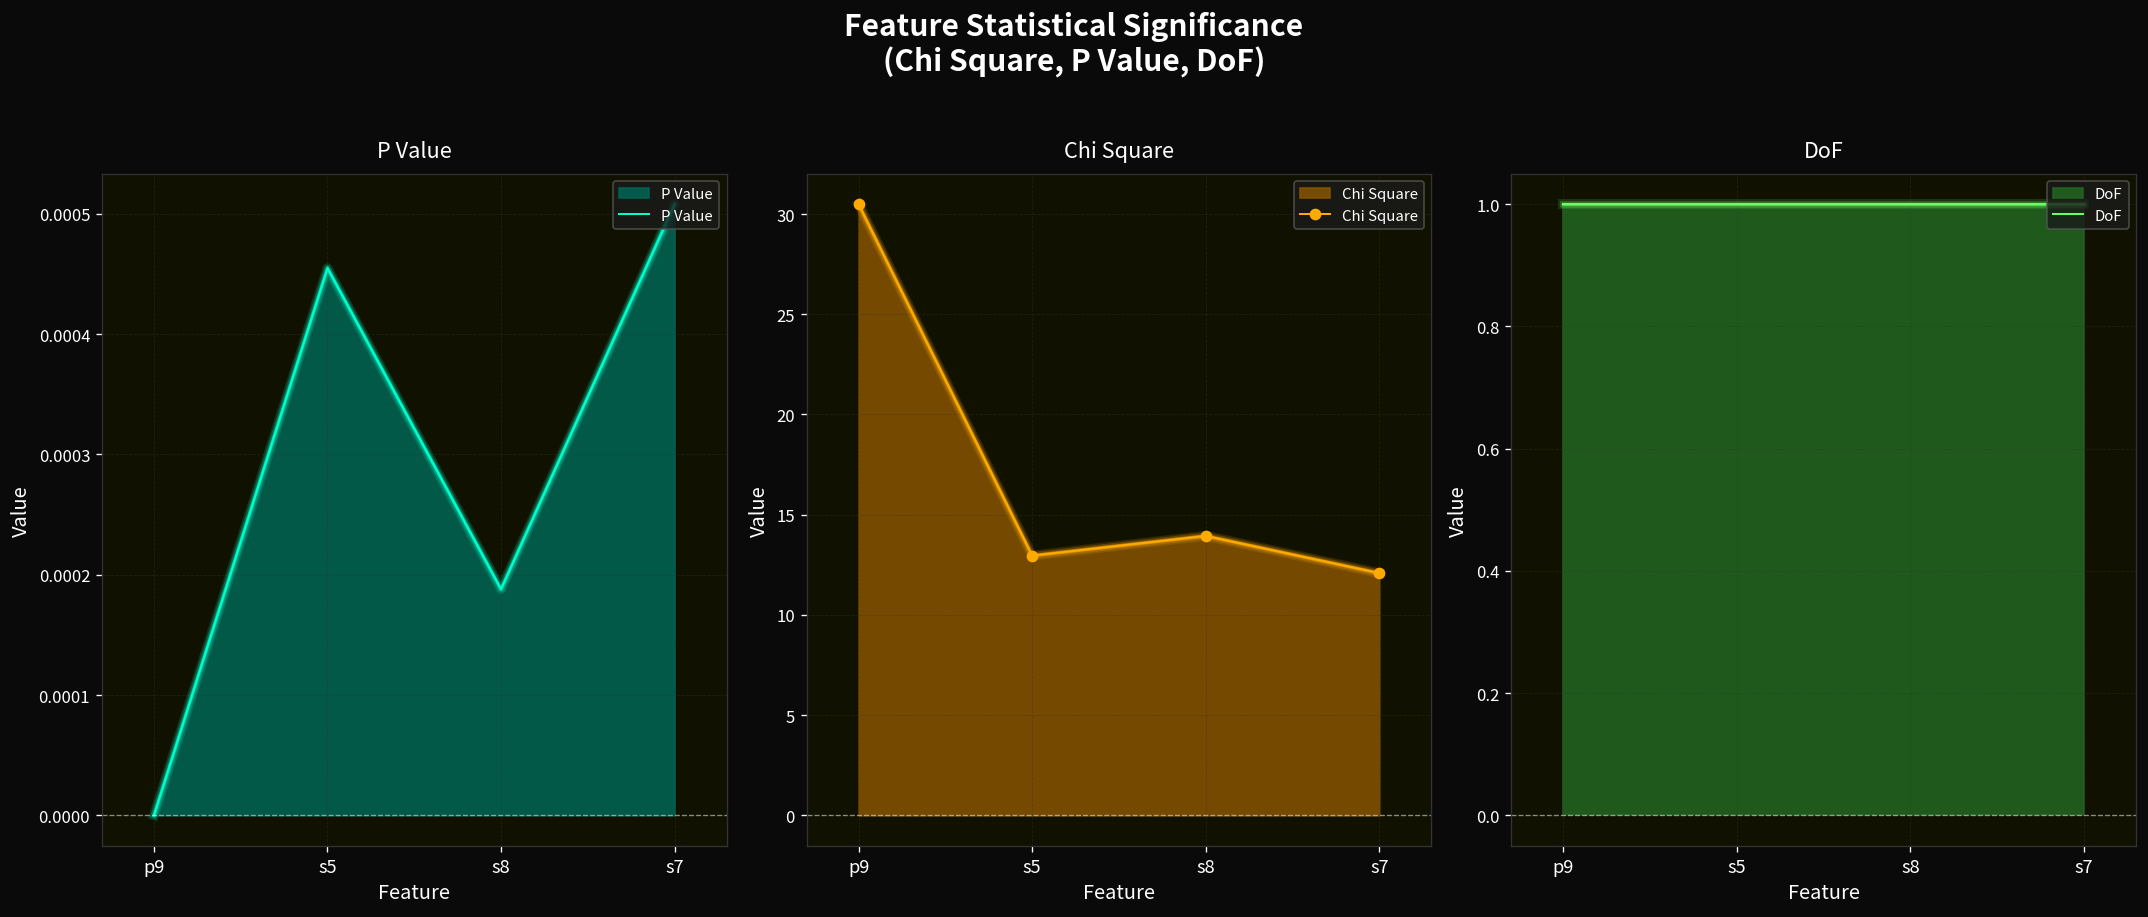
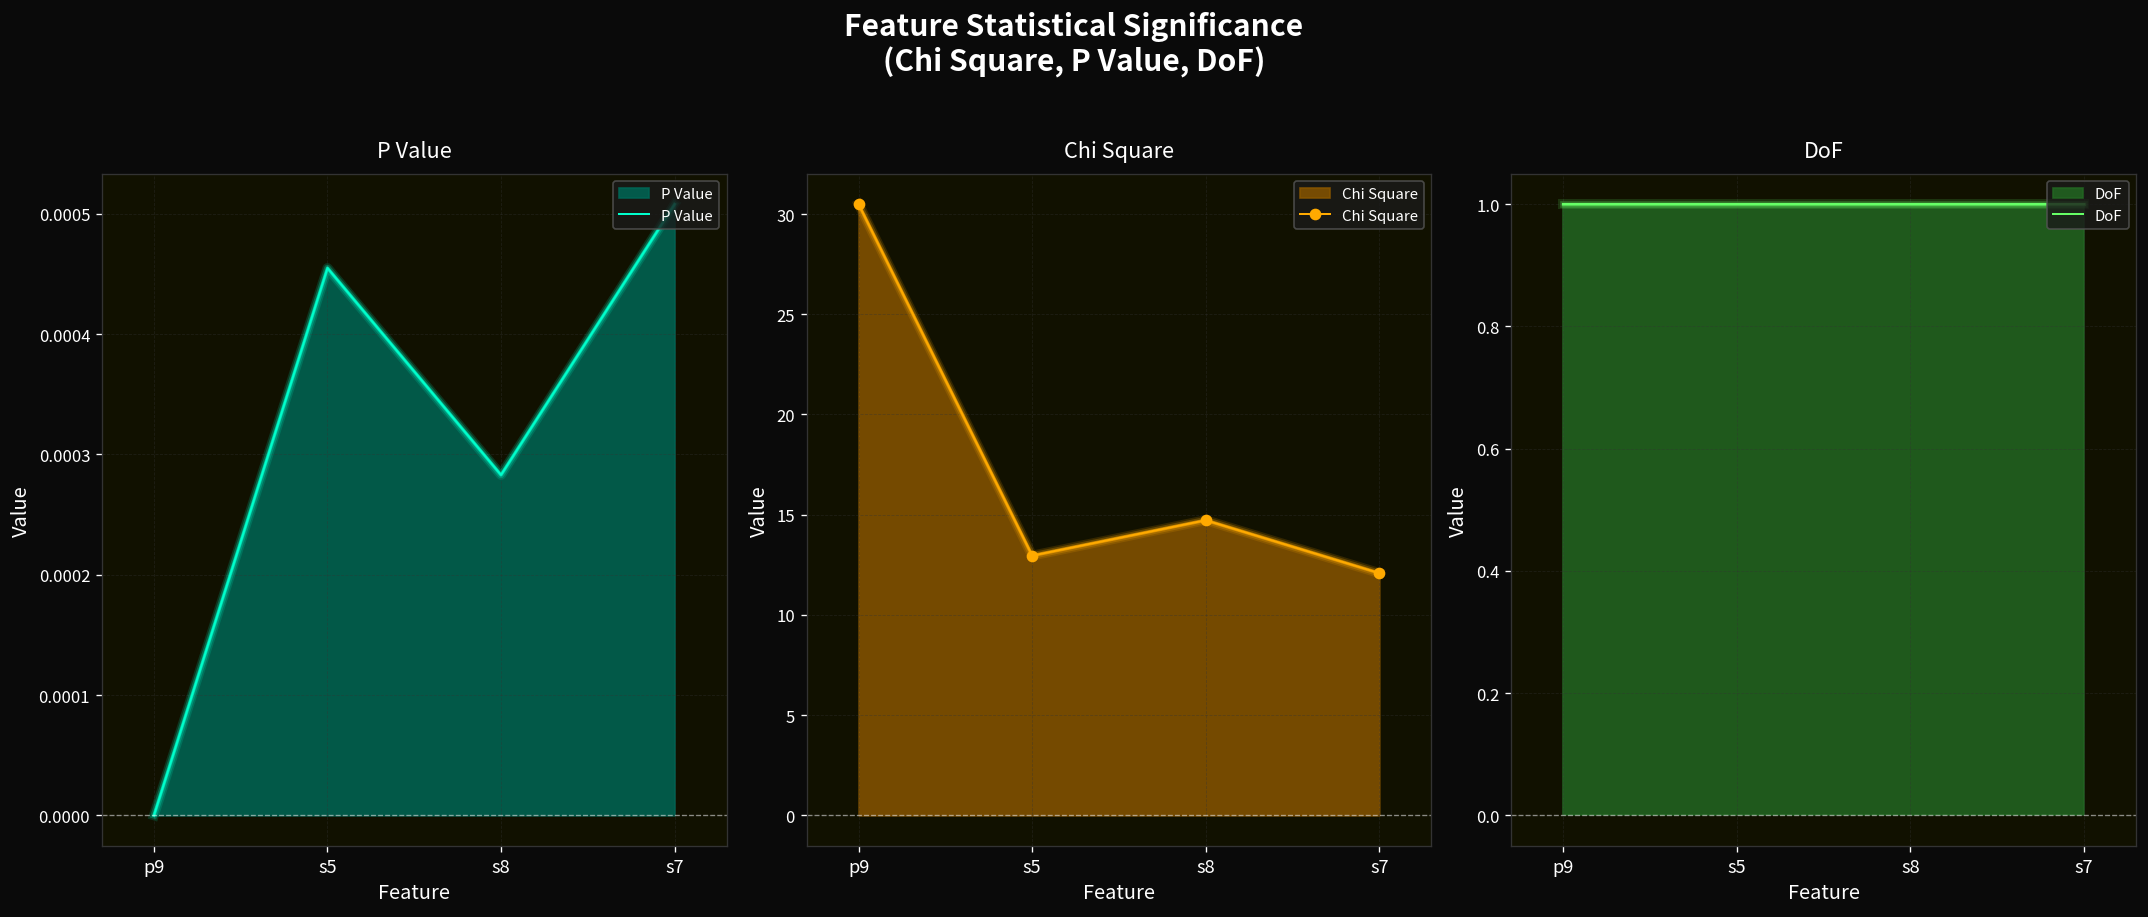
P Value, s8: 0.000188 -> 0.000283
Chi Square, s8: 13.9 -> 14.7
